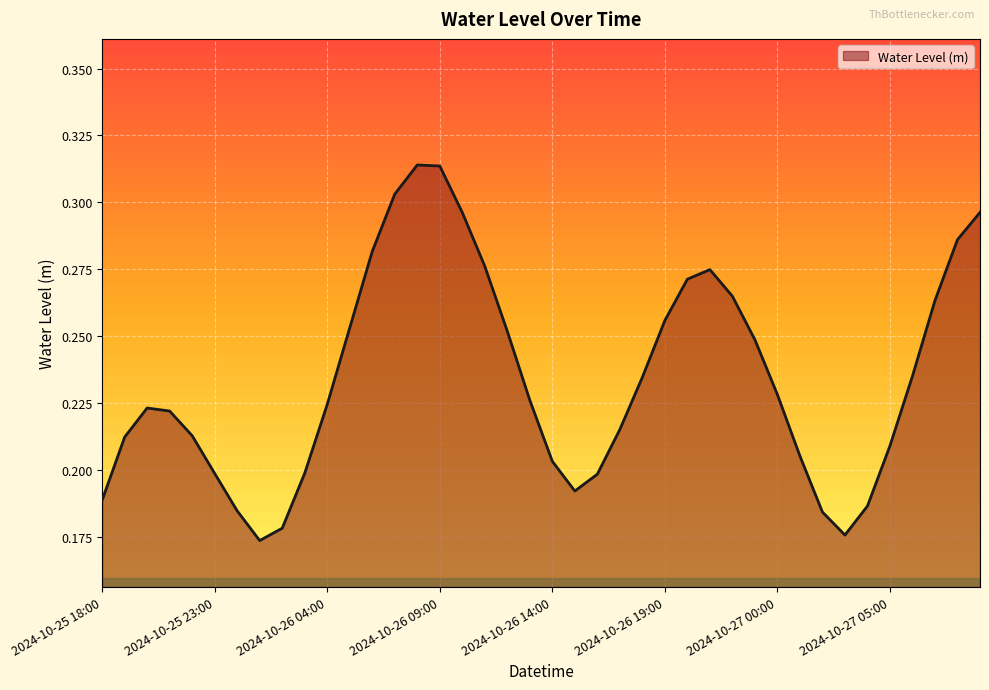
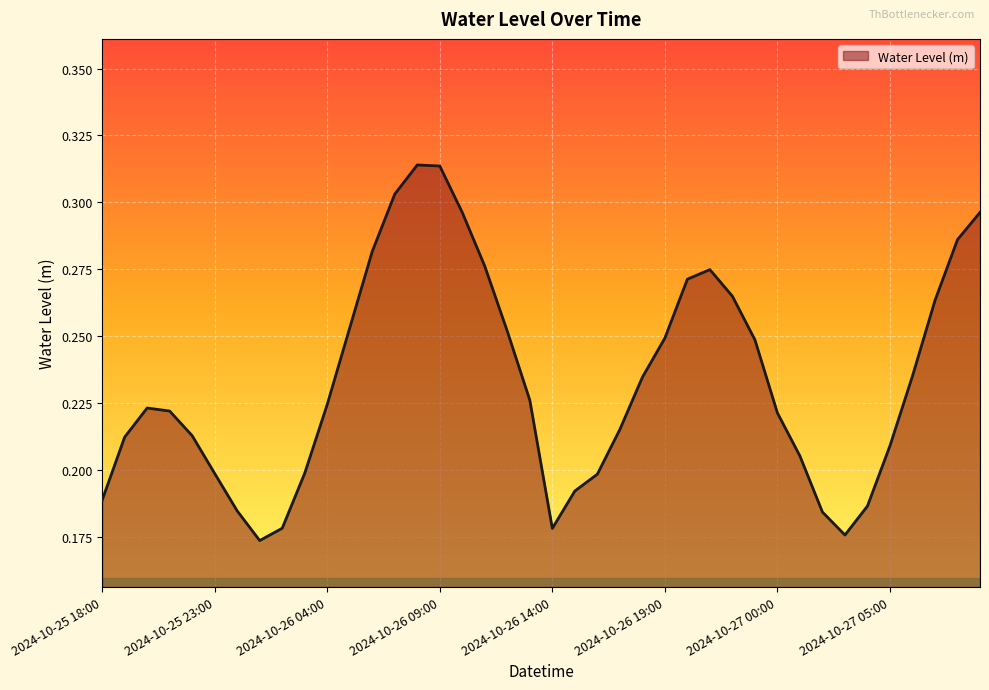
2024-10-26 14:00: 0.203 -> 0.178
2024-10-26 19:00: 0.256 -> 0.249
2024-10-27 00:00: 0.228 -> 0.221
